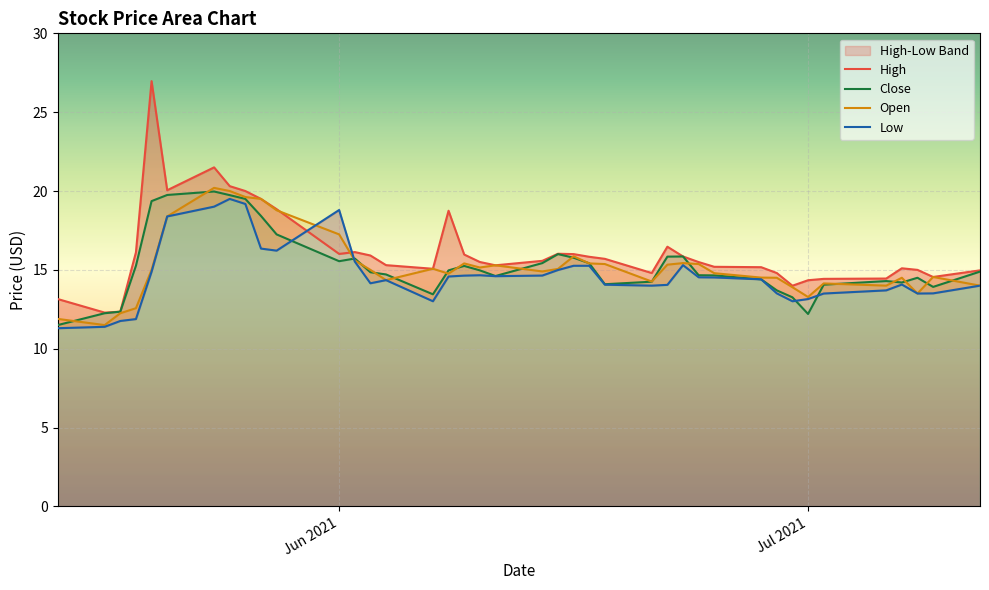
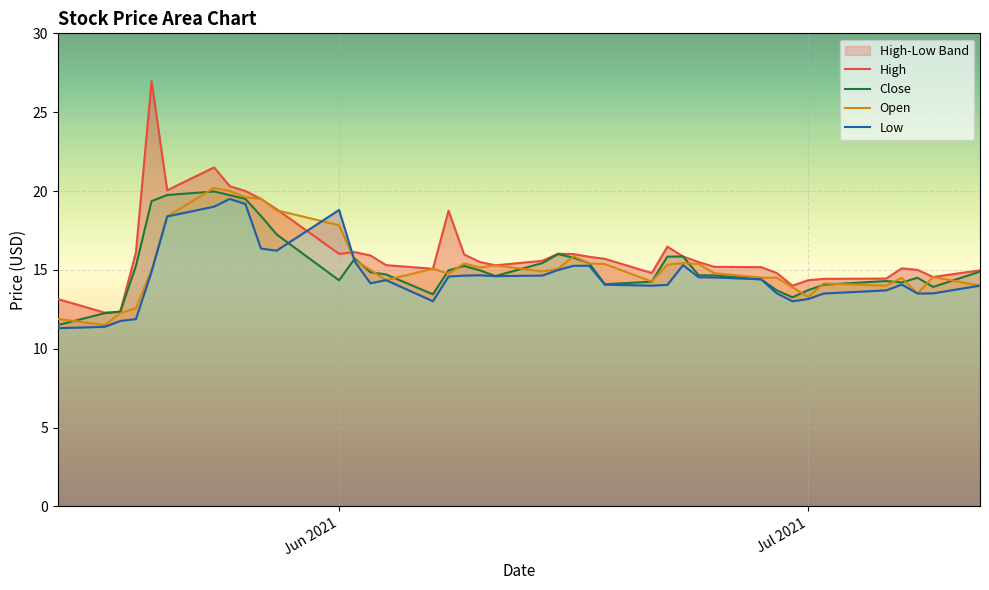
Close, Jun 2021: 15.6 -> 14.3
Open, Jun 2021: 17.3 -> 17.8
Close, Jul 2021: 12.2 -> 13.7
